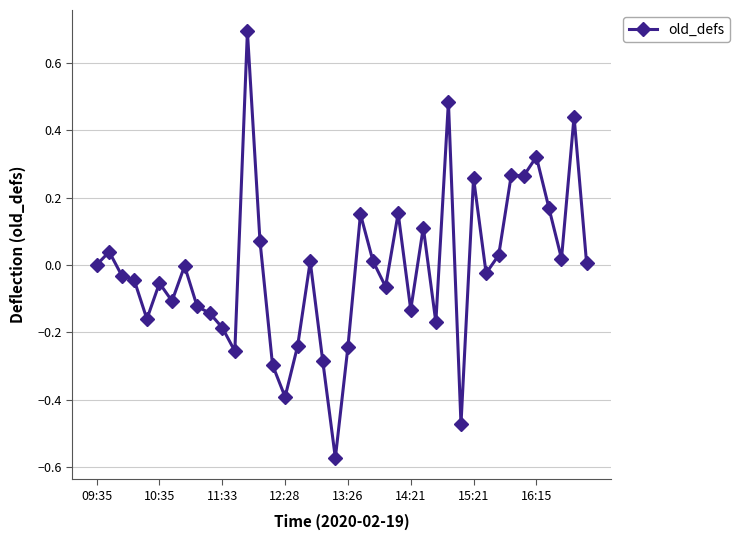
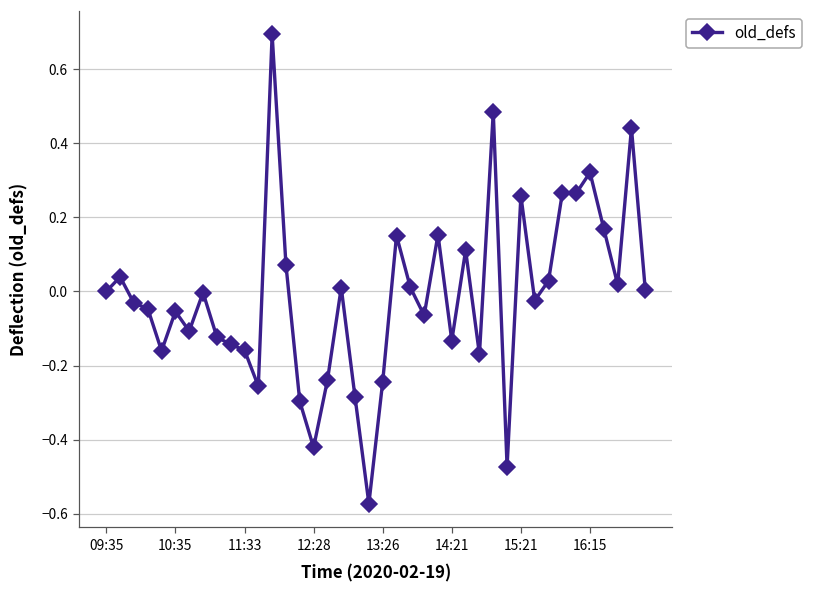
11:33: -0.19 -> -0.16
12:28: -0.39 -> -0.42
